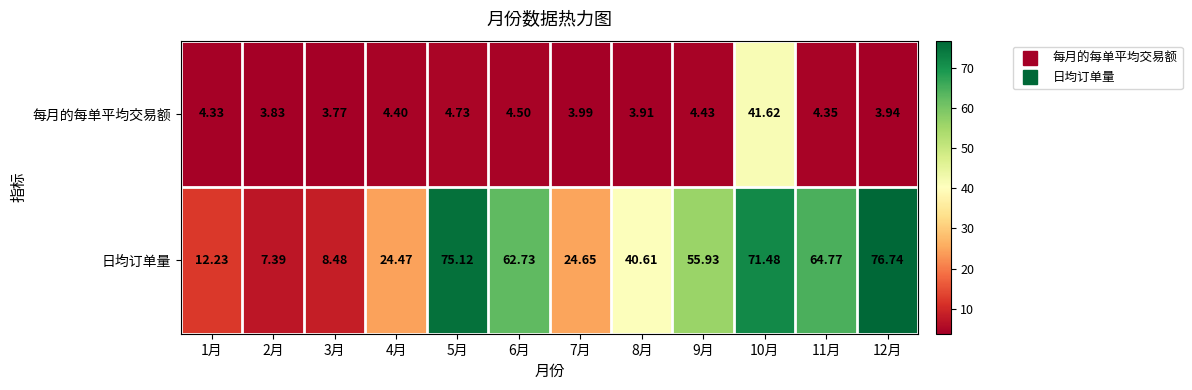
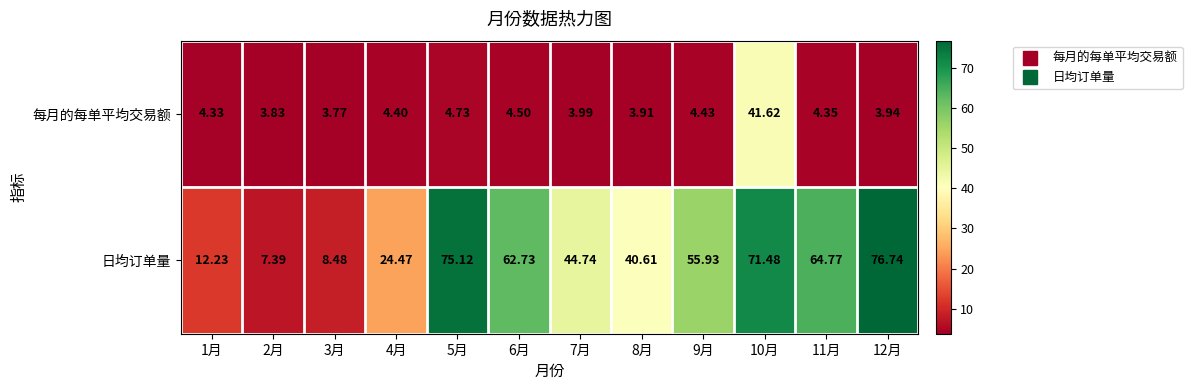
日均订单量, 7月: 24.65 -> 44.74
